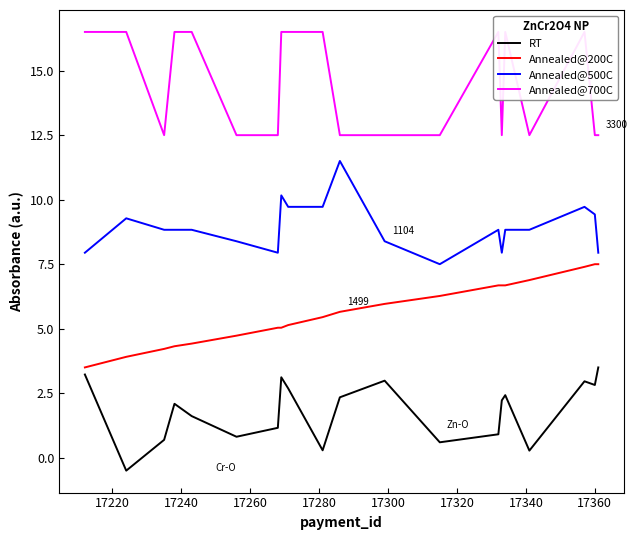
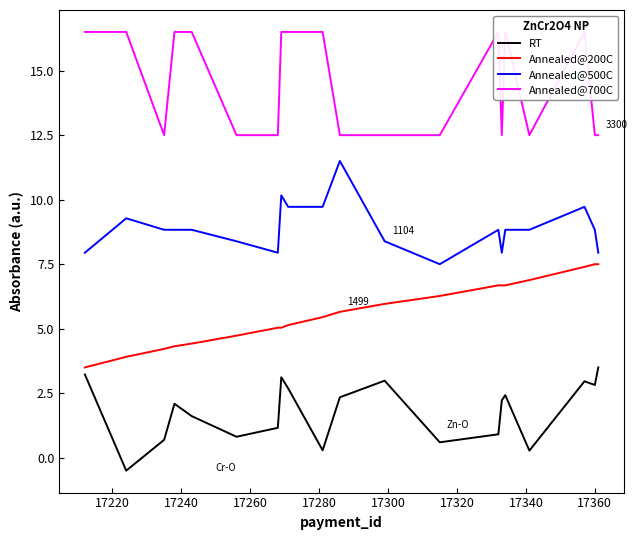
Annealed@500C, 17360: 9.4 -> 8.8
